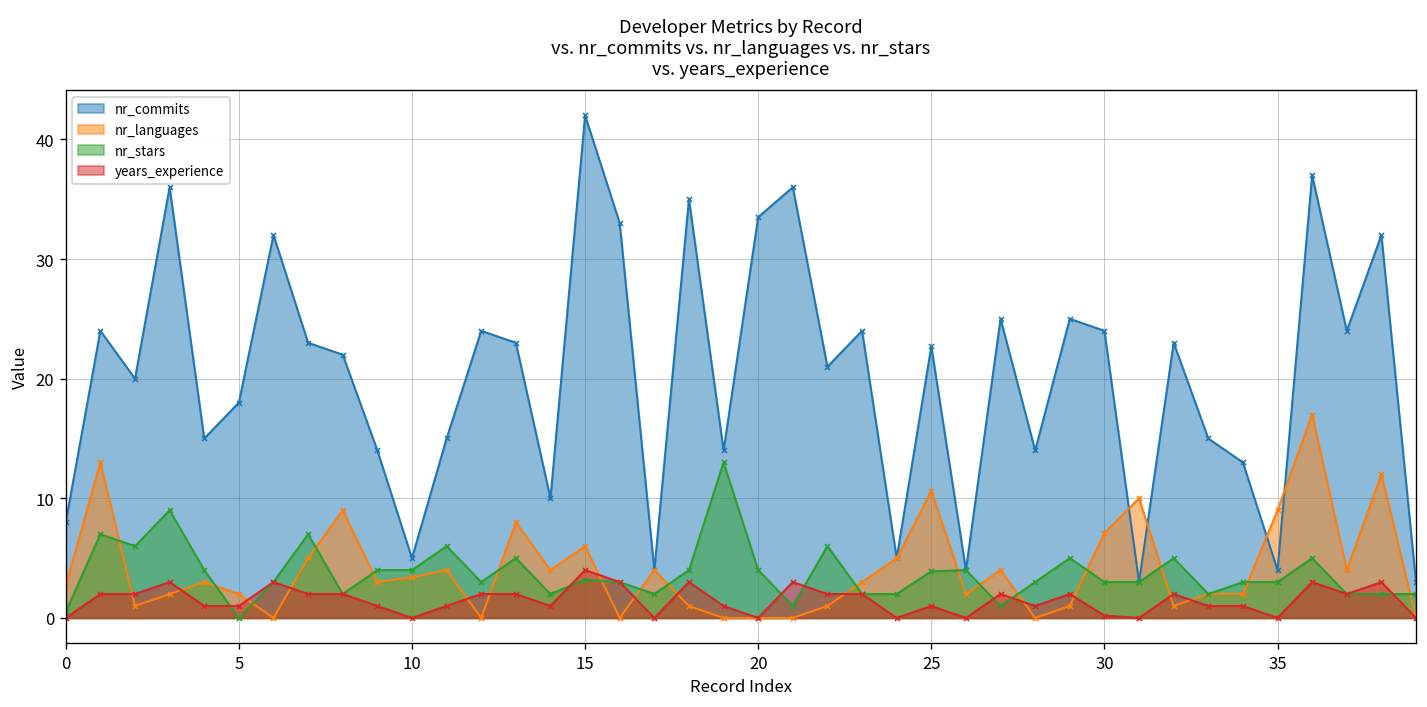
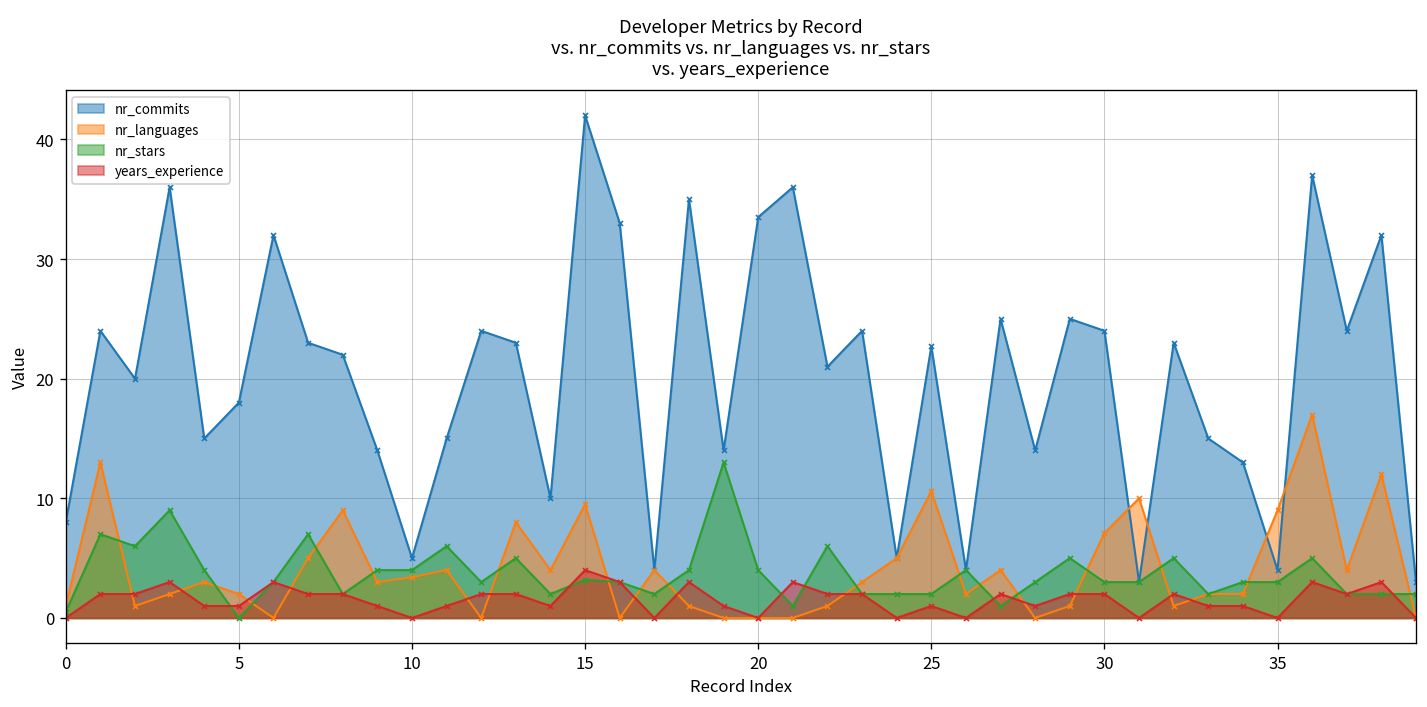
nr_languages, 0: 3 -> 1
nr_languages, 15: 6 -> 10
nr_stars, 25: 4 -> 2
years_experience, 30: 0 -> 2
